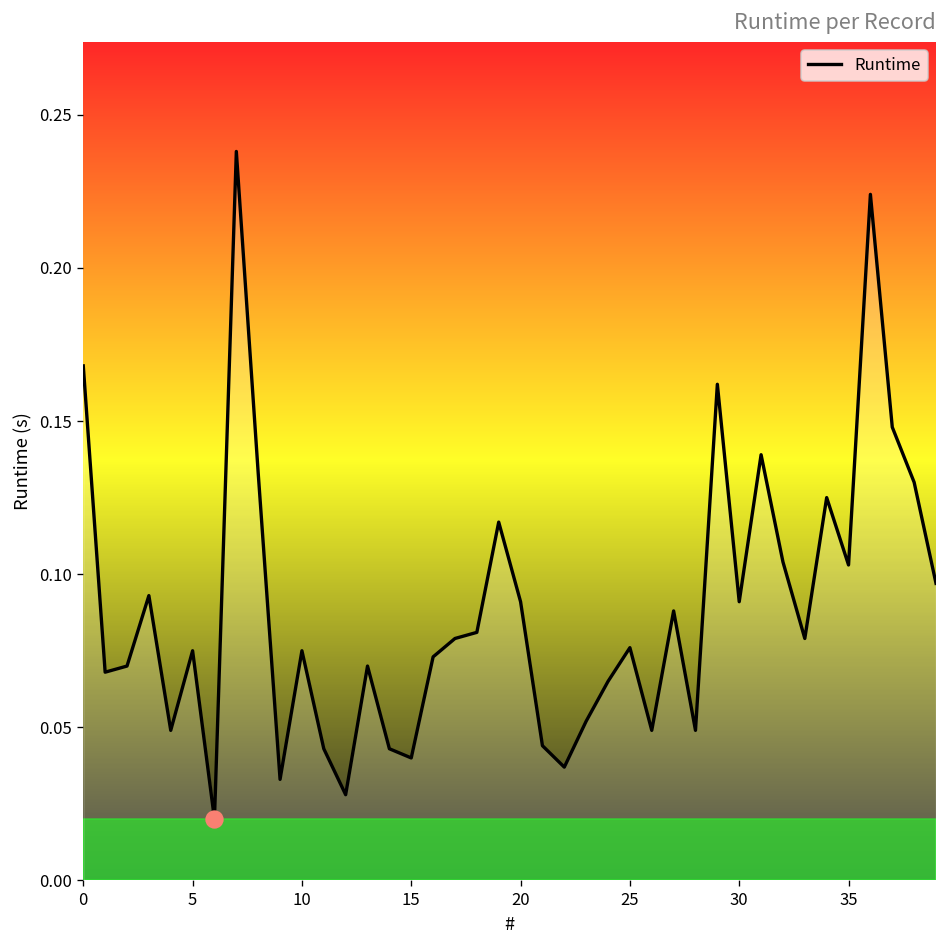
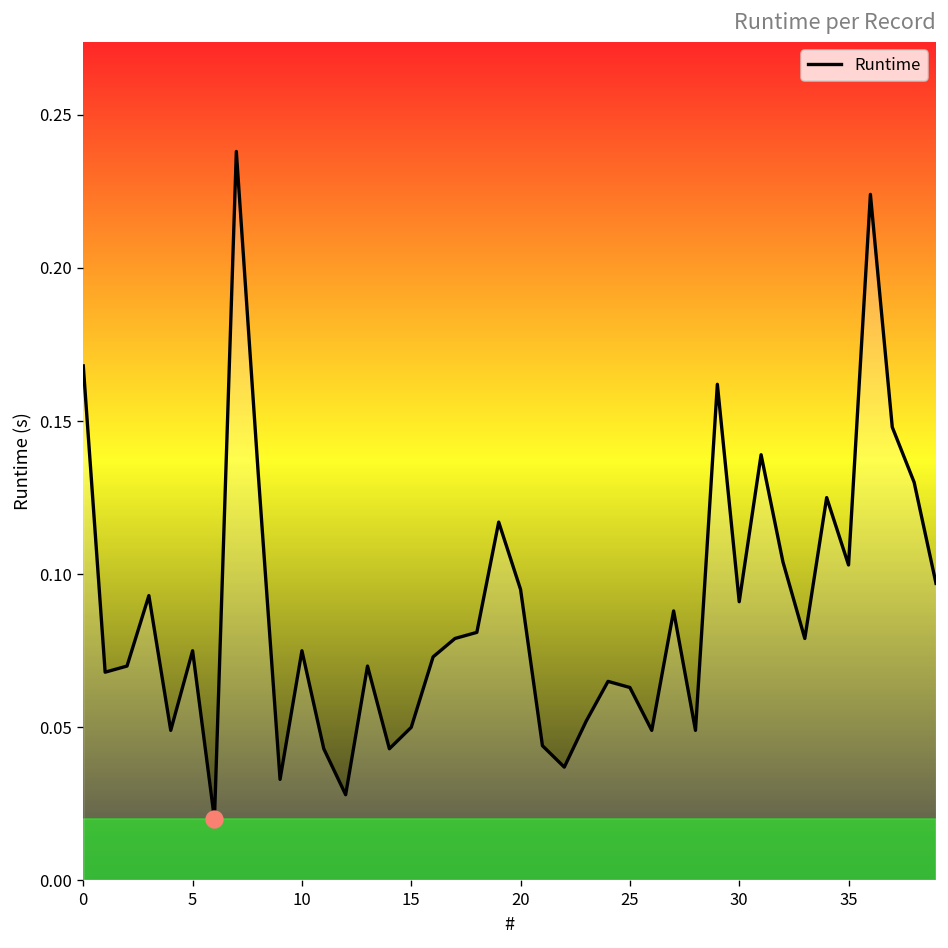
Runtime, 15: 0.04 -> 0.05
Runtime, 20: 0.091 -> 0.095
Runtime, 25: 0.076 -> 0.063
